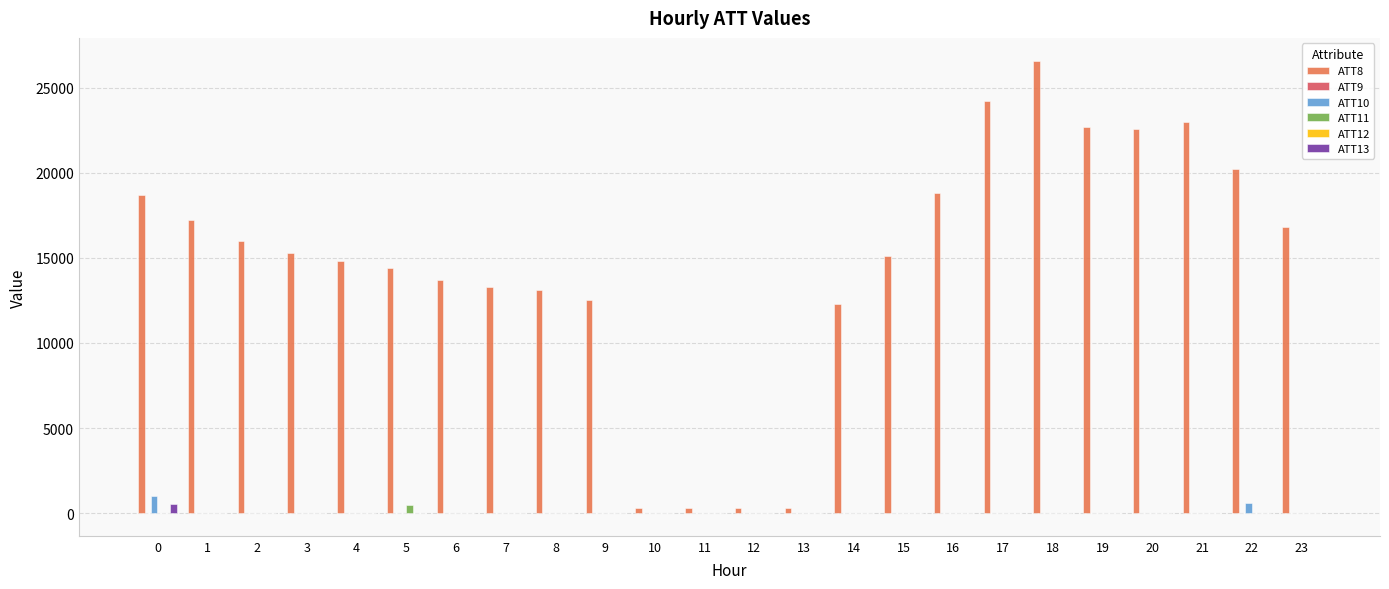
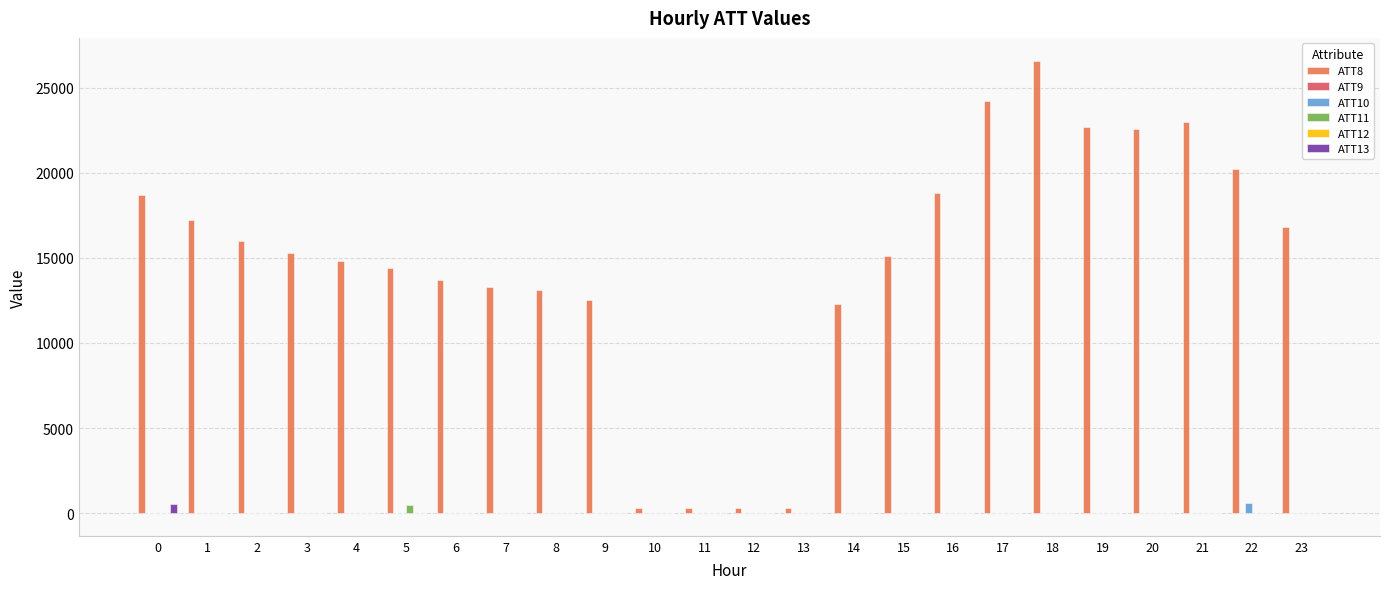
ATT10, 0: 1000 -> 0
